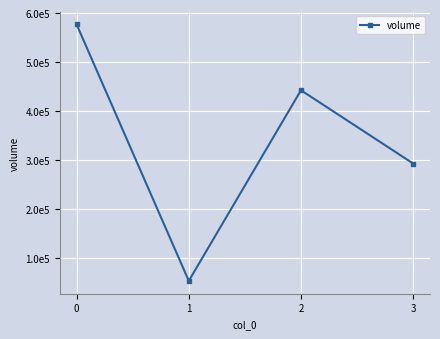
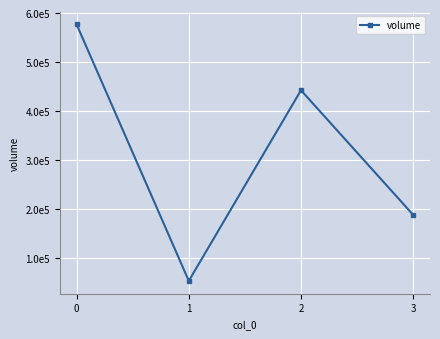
3: 290000 -> 190000
